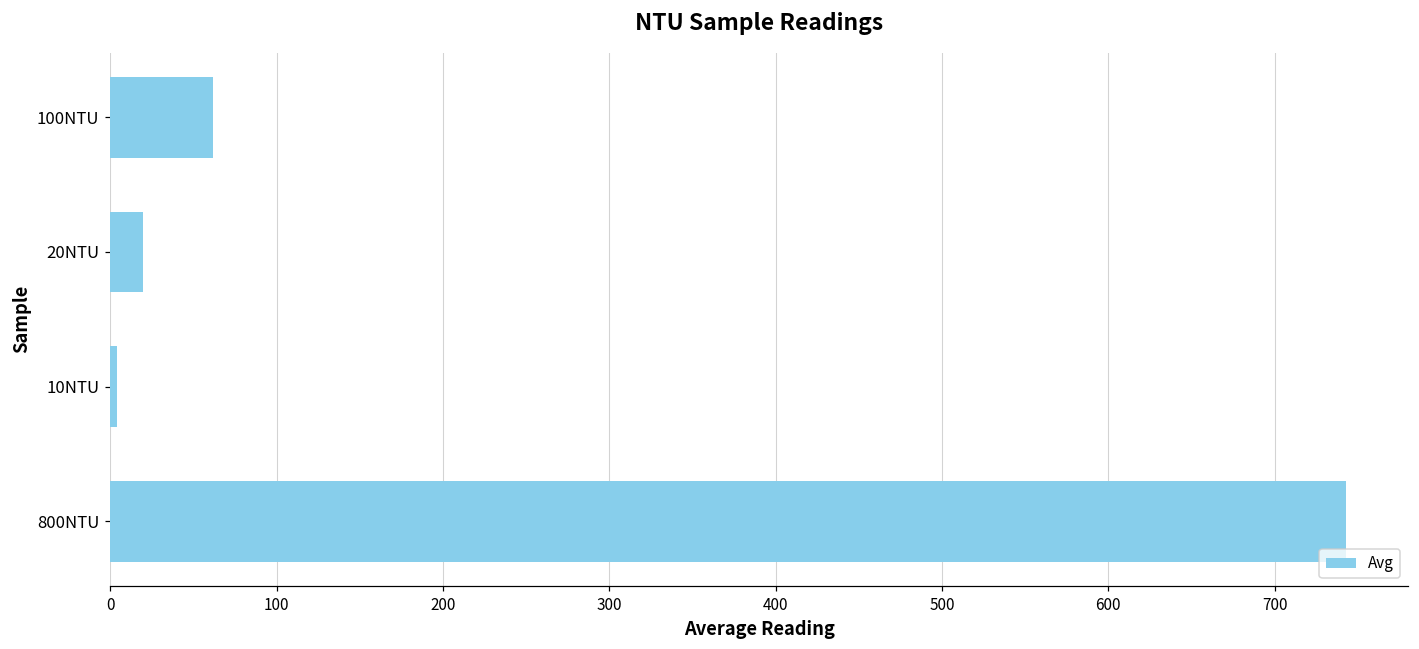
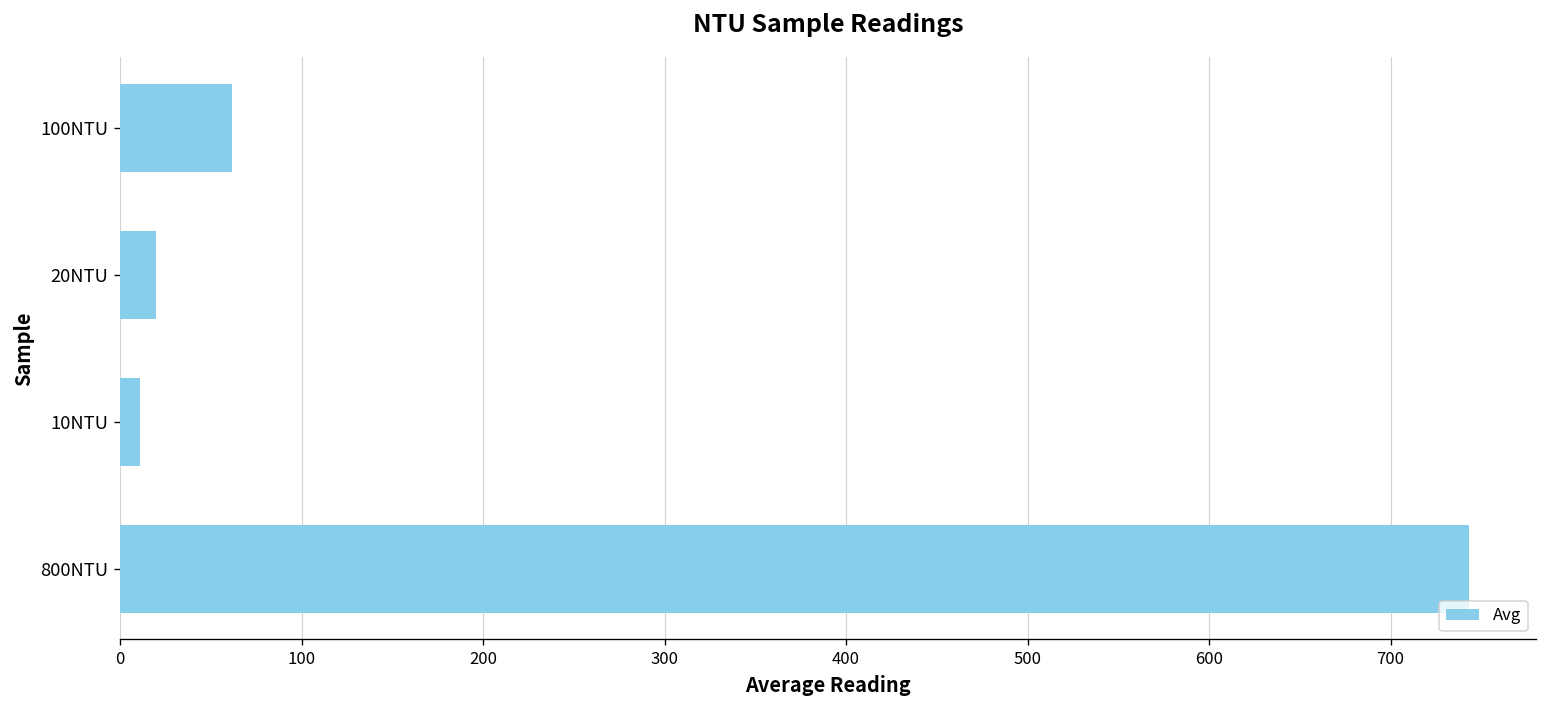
10NTU: 4 -> 11
